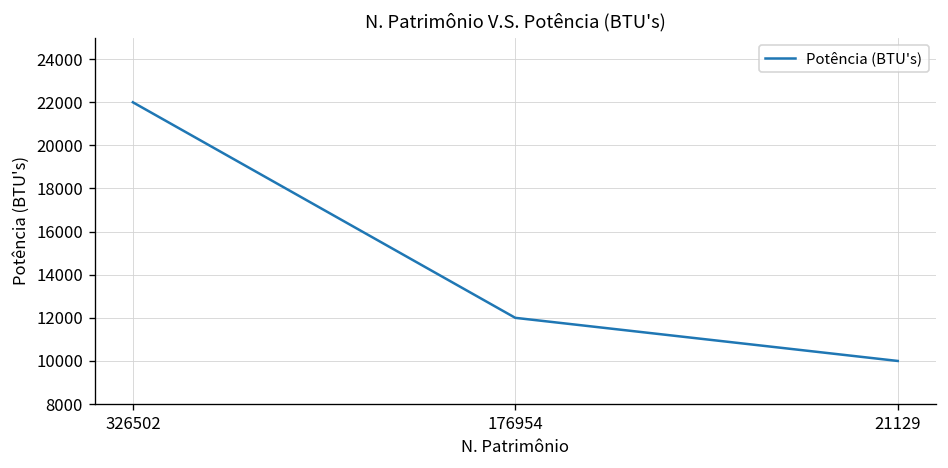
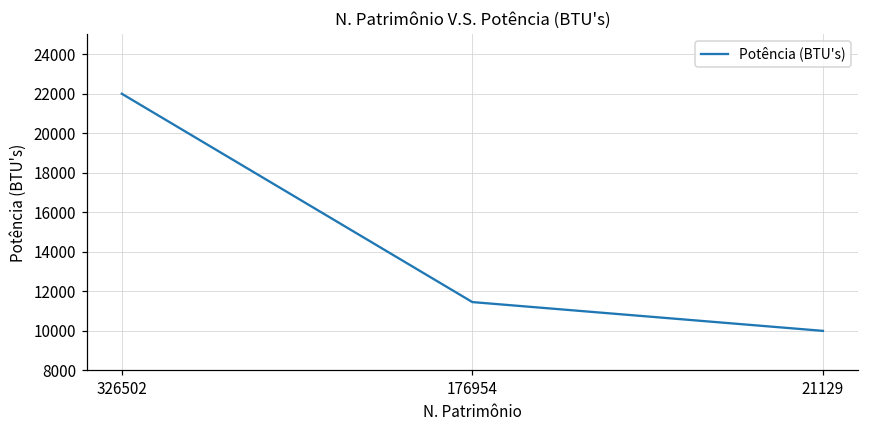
176954: 12000 -> 11500
